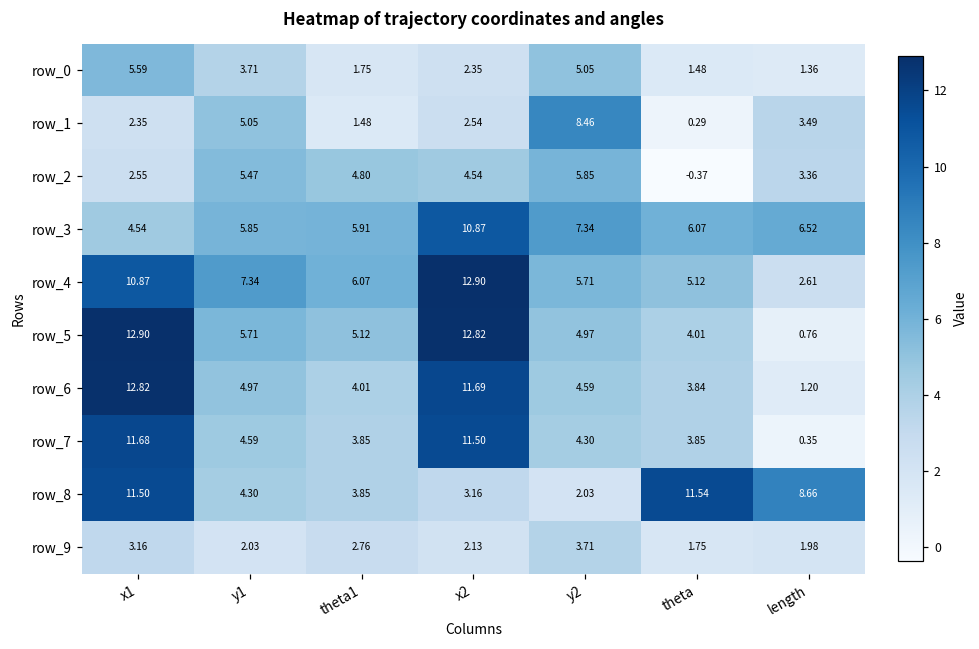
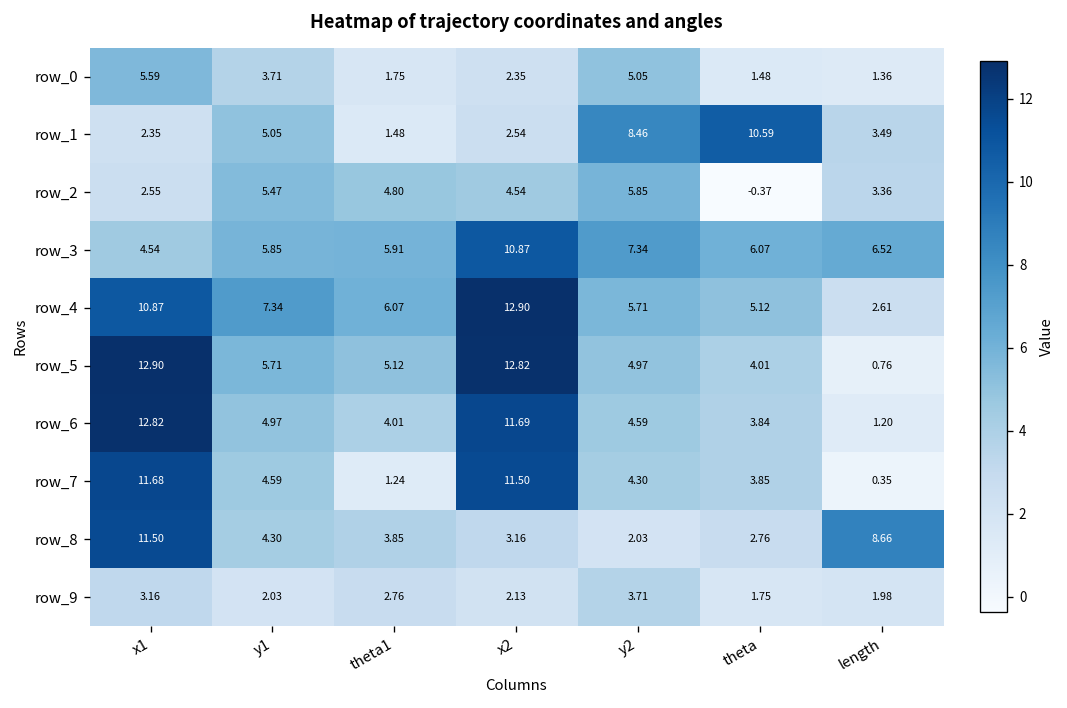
row_1, theta: 0.29 -> 10.59
row_7, theta1: 3.85 -> 1.24
row_8, theta: 11.54 -> 2.76
